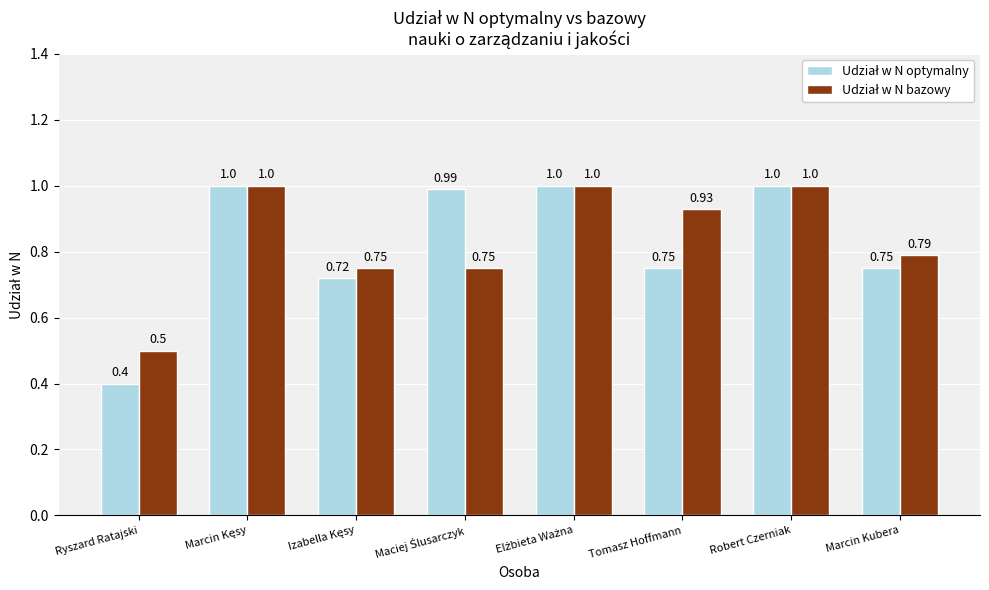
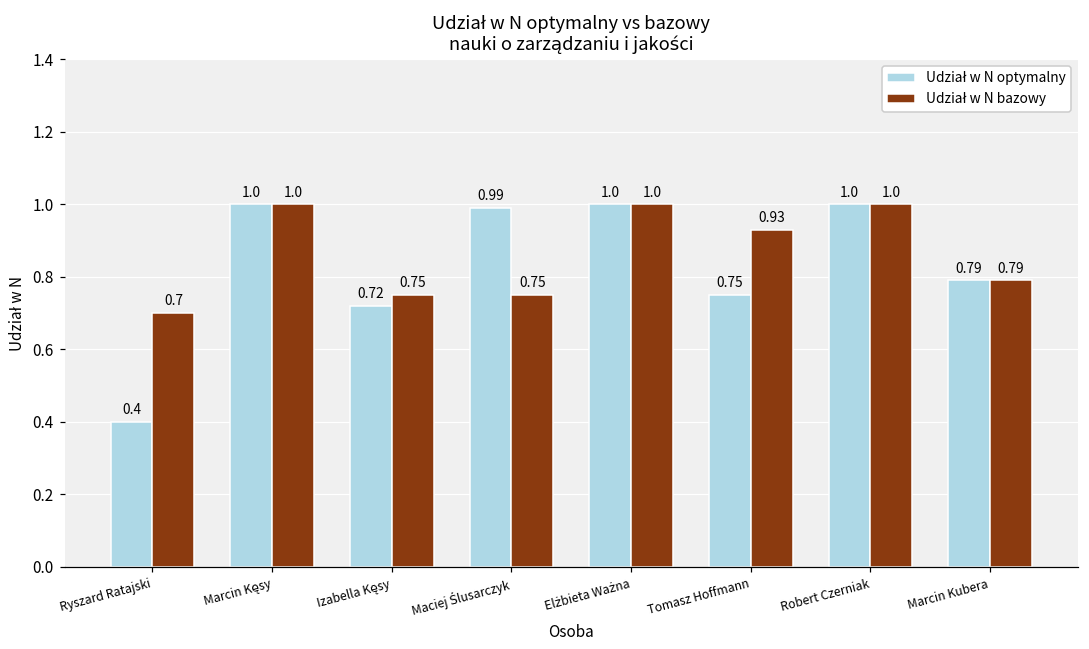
Udział w N bazowy, Ryszard Ratajski: 0.5 -> 0.7
Udział w N optymalny, Marcin Kubera: 0.75 -> 0.79
